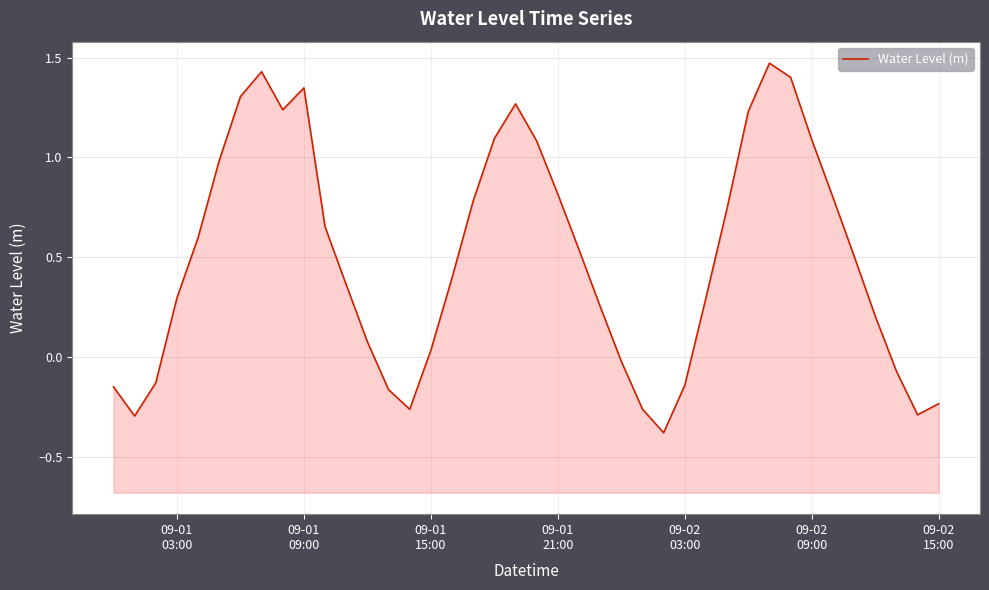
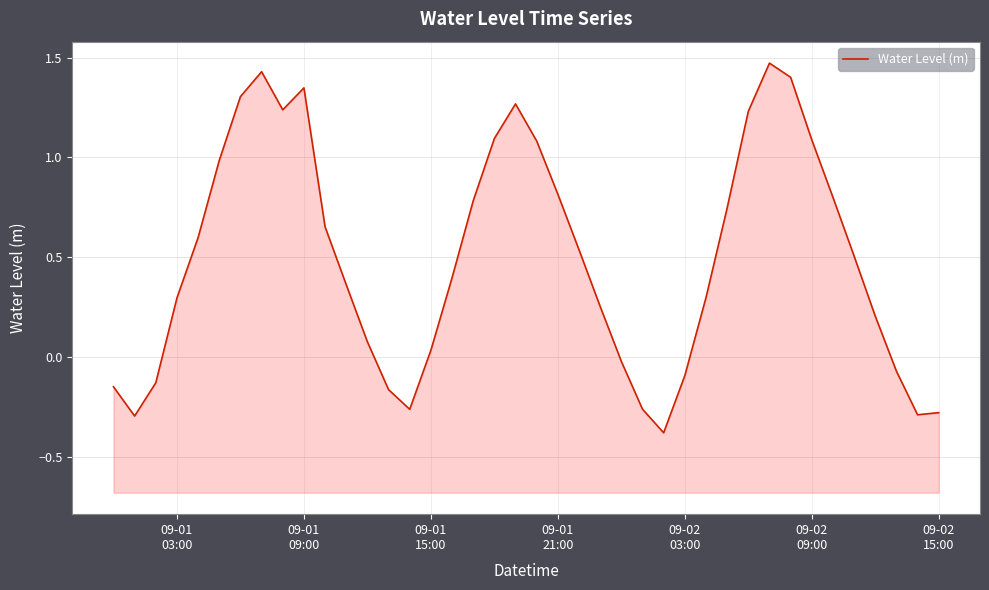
09-02 03:00: -0.14 -> -0.09
09-02 15:00: -0.23 -> -0.28
